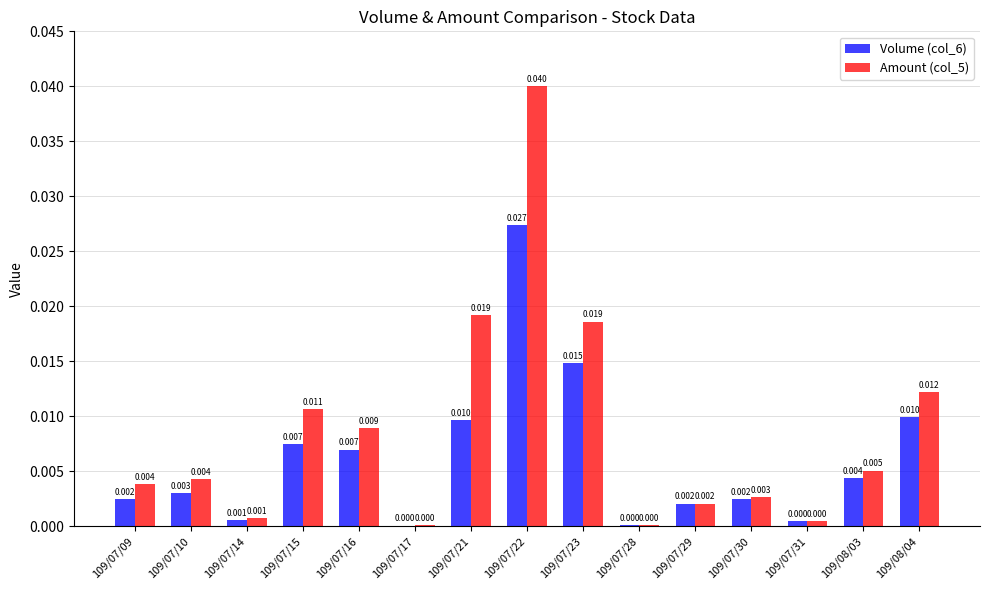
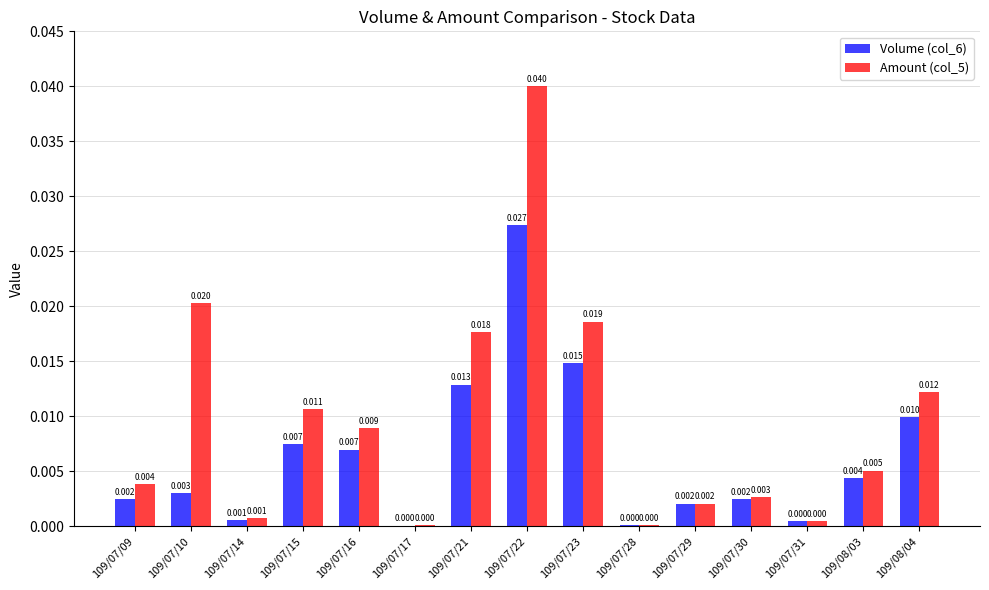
Amount (col_5), 109/07/10: 0.004 -> 0.020
Volume (col_6), 109/07/21: 0.010 -> 0.013
Amount (col_5), 109/07/21: 0.019 -> 0.018
